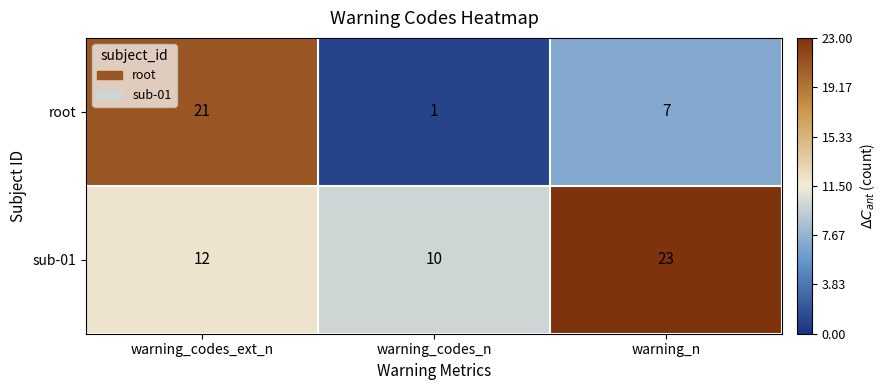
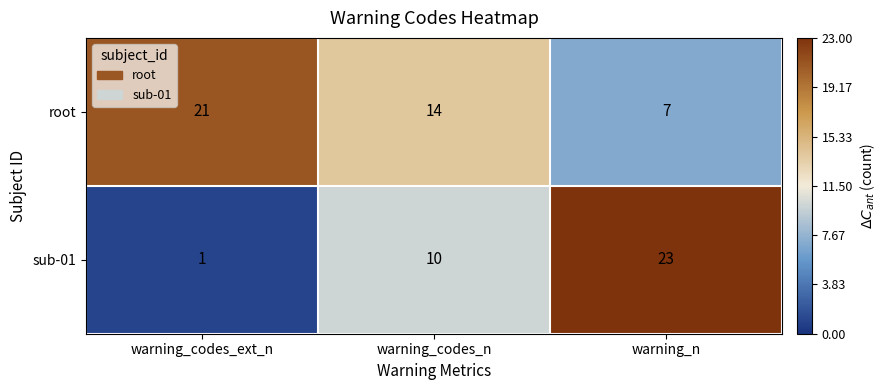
root, warning_codes_n: 1 -> 14
sub-01, warning_codes_ext_n: 12 -> 1
